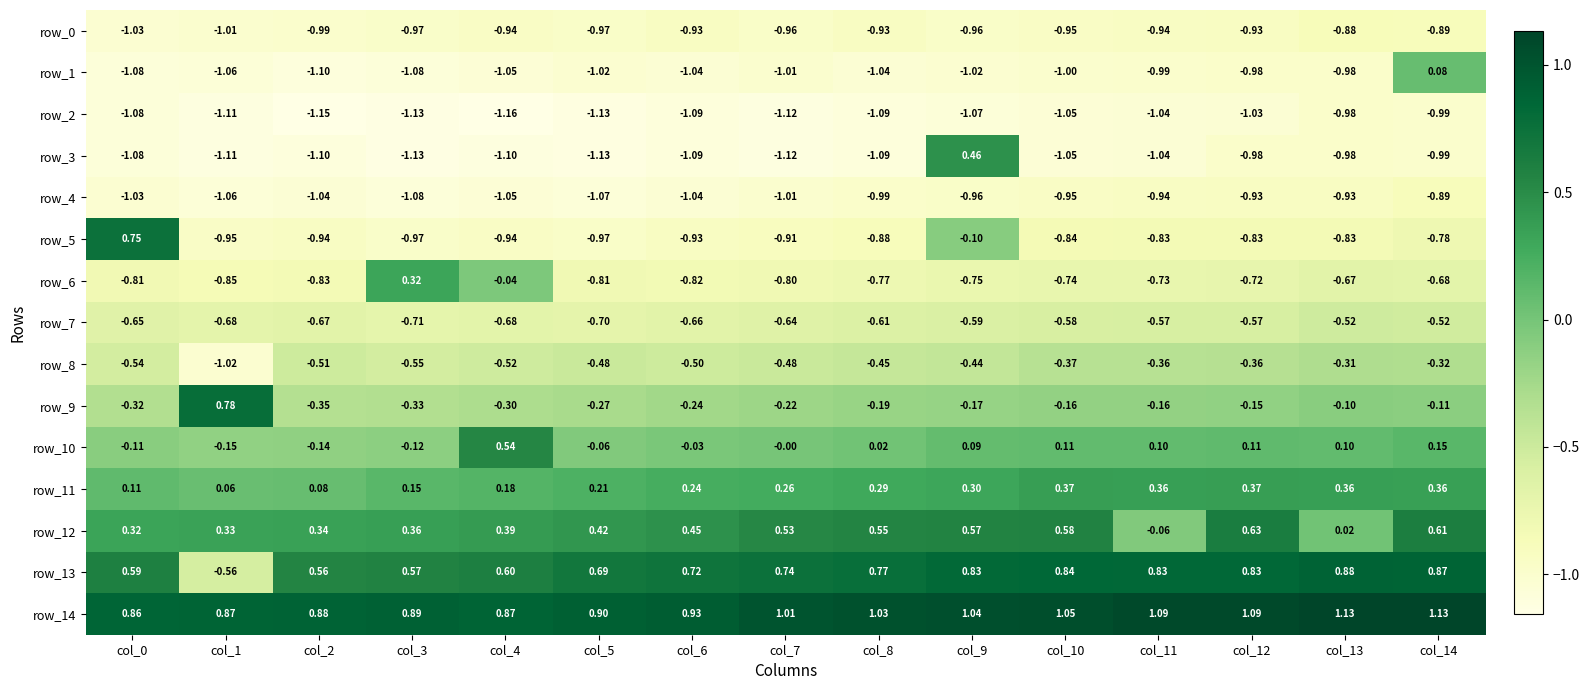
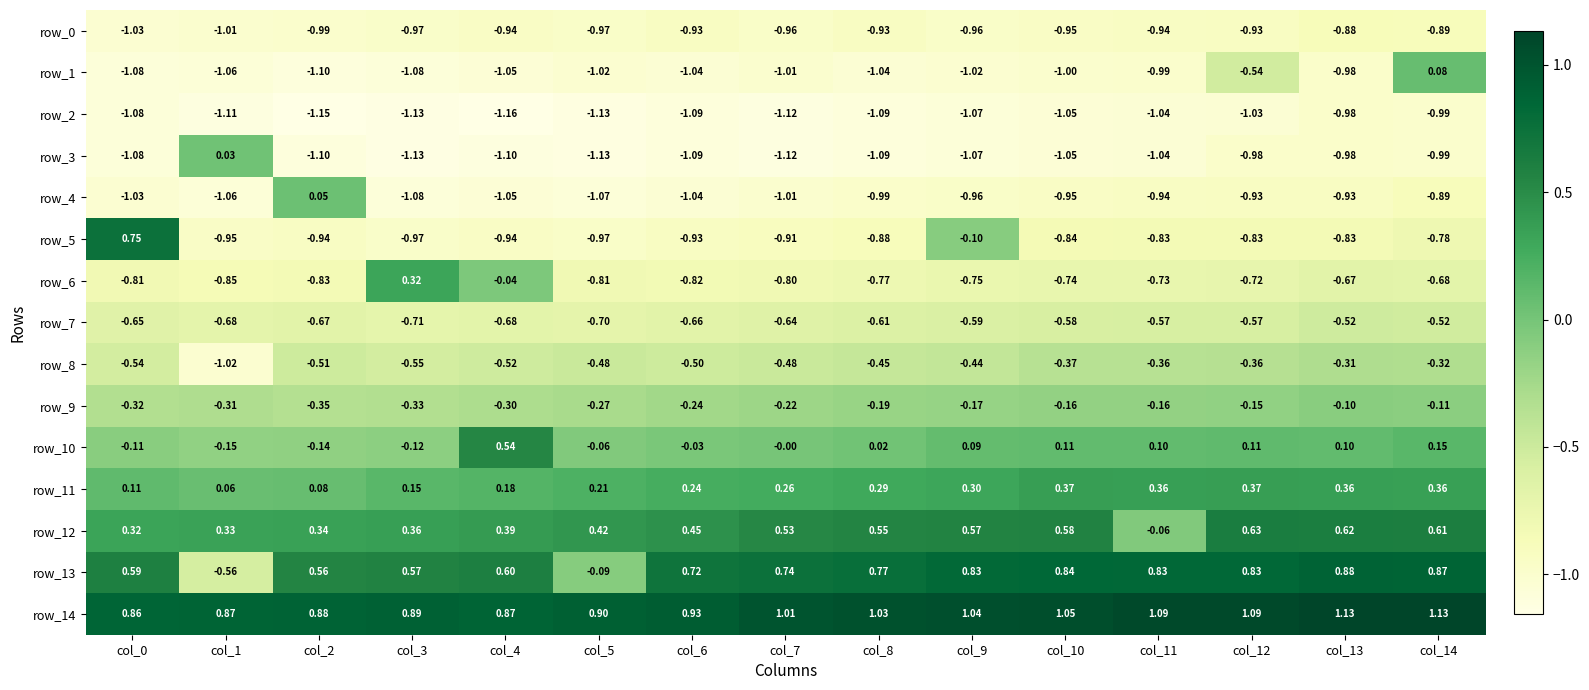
row_1, col_12: -0.98 -> -0.54
row_3, col_1: -1.11 -> 0.03
row_3, col_9: 0.46 -> -1.07
row_4, col_2: -1.04 -> 0.05
row_9, col_1: 0.78 -> -0.31
row_12, col_13: 0.02 -> 0.62
row_13, col_5: 0.69 -> -0.09
